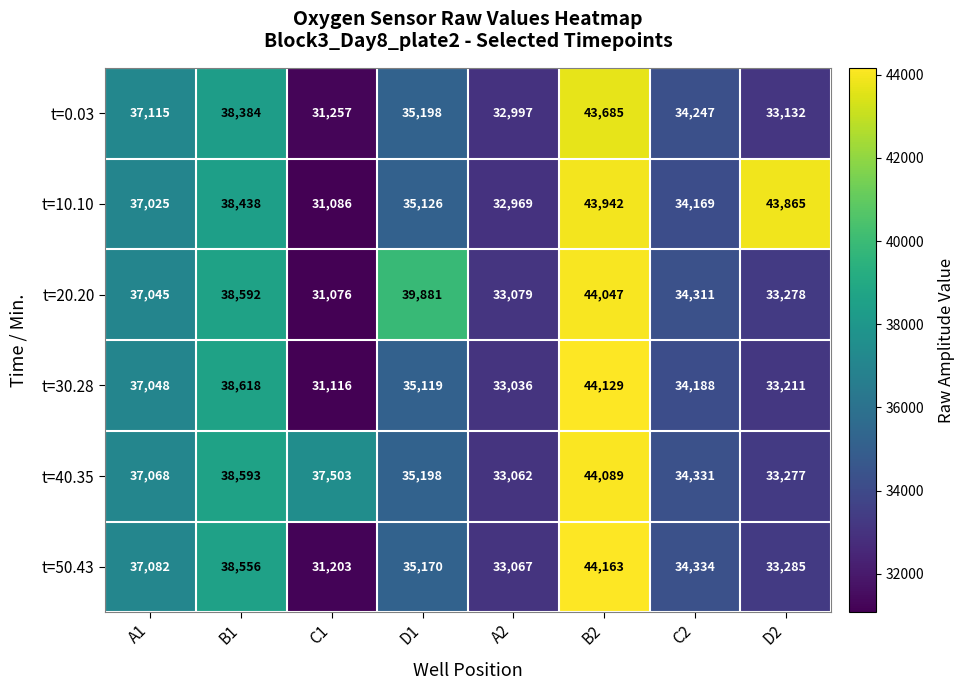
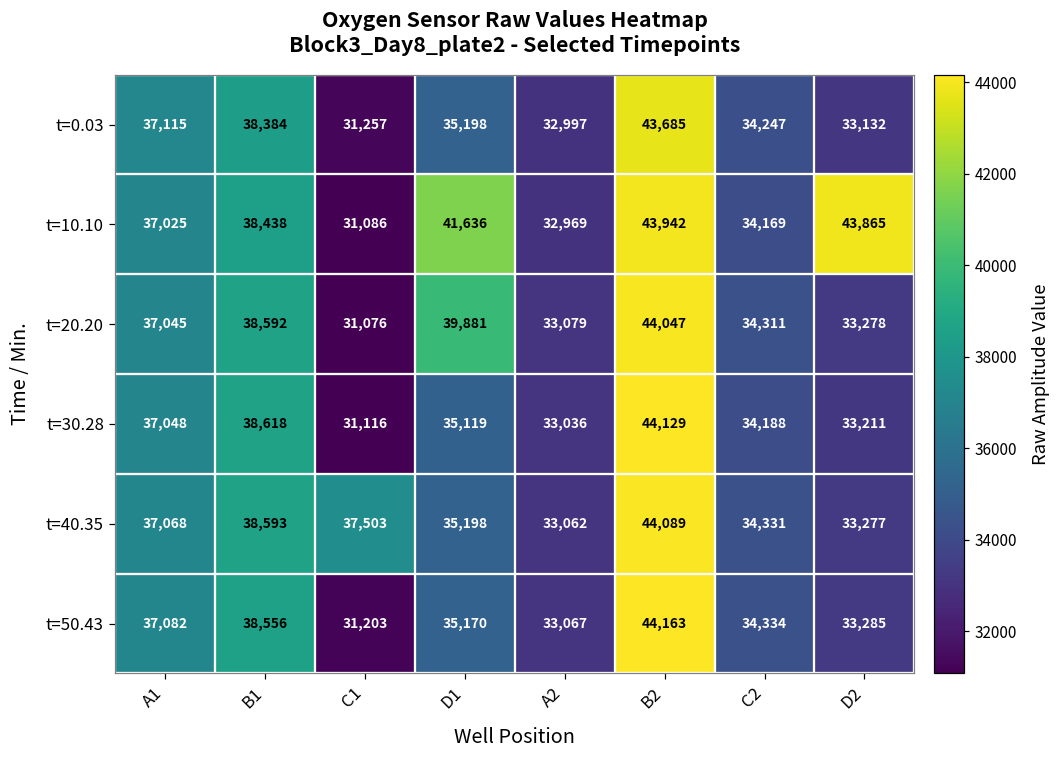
t=10.10, D1: 35,126 -> 41,636
